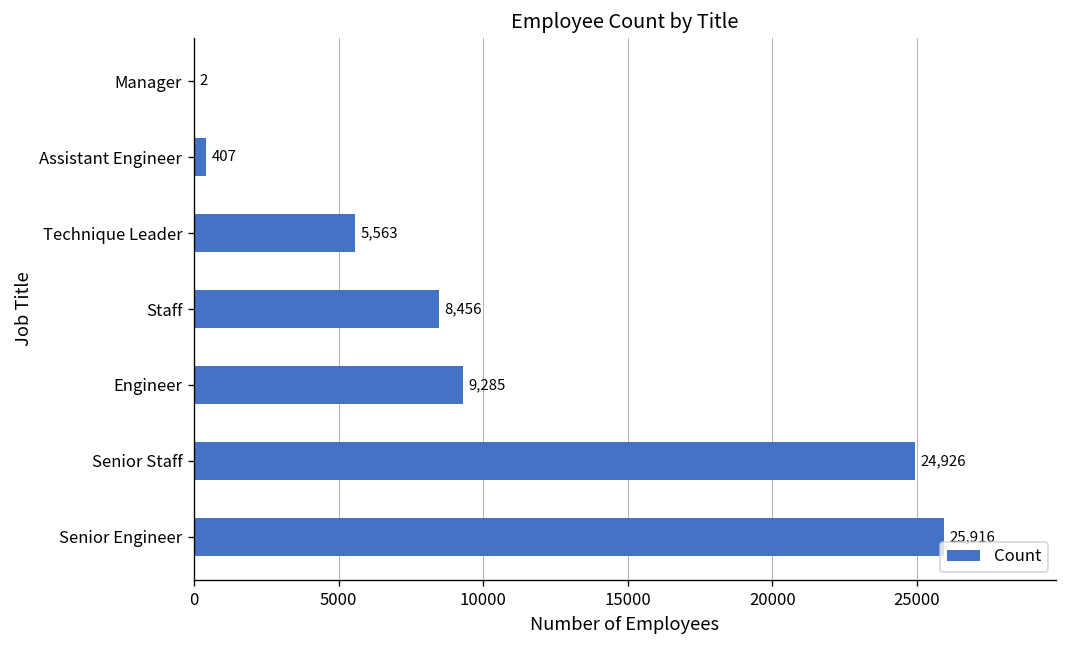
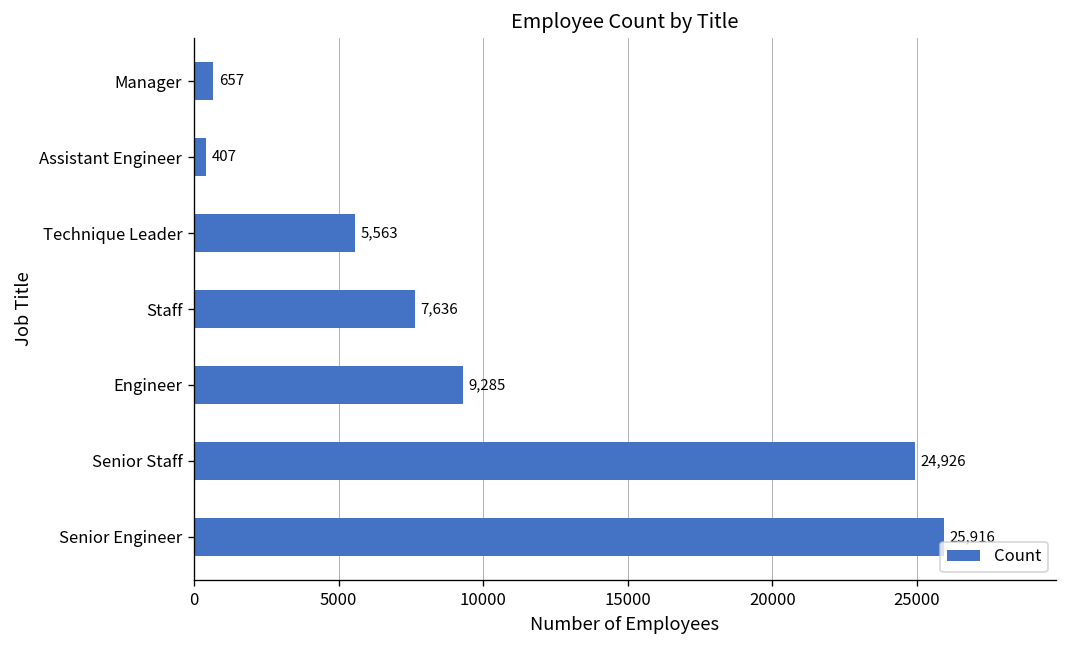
Manager: 2 -> 657
Staff: 8,456 -> 7,636
